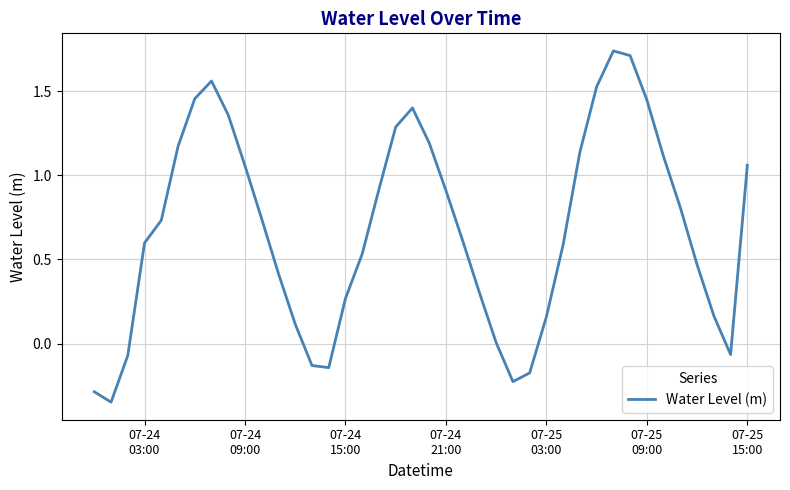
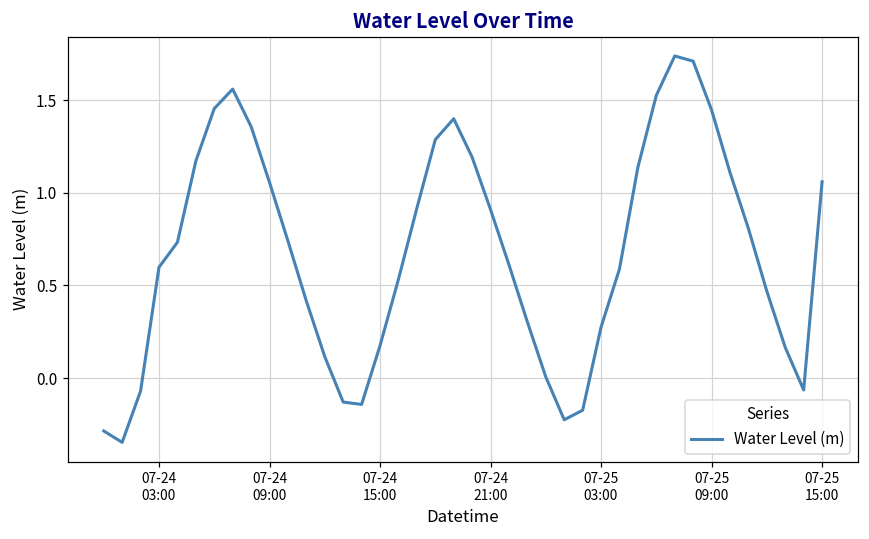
07-24 15:00: 0.27 -> 0.17
07-25 03:00: 0.16 -> 0.27
